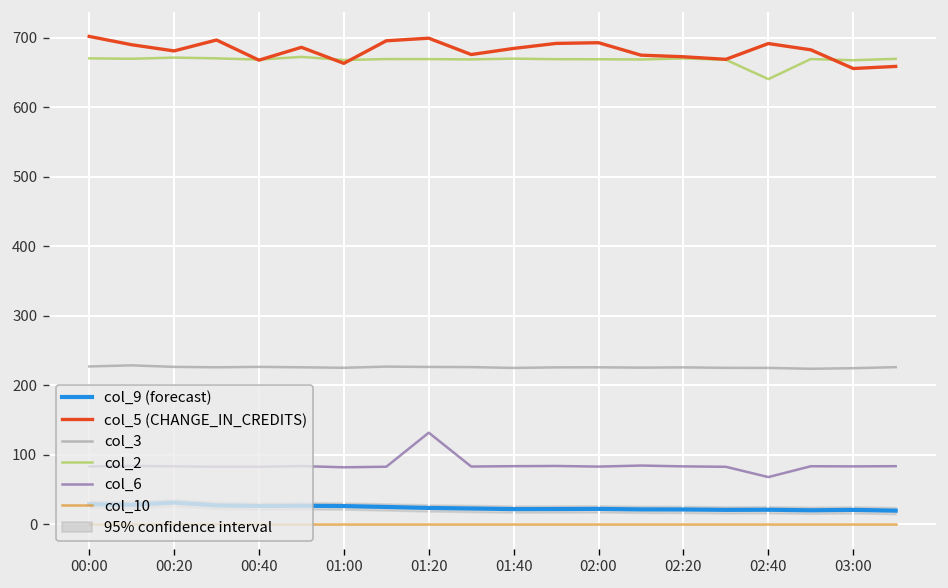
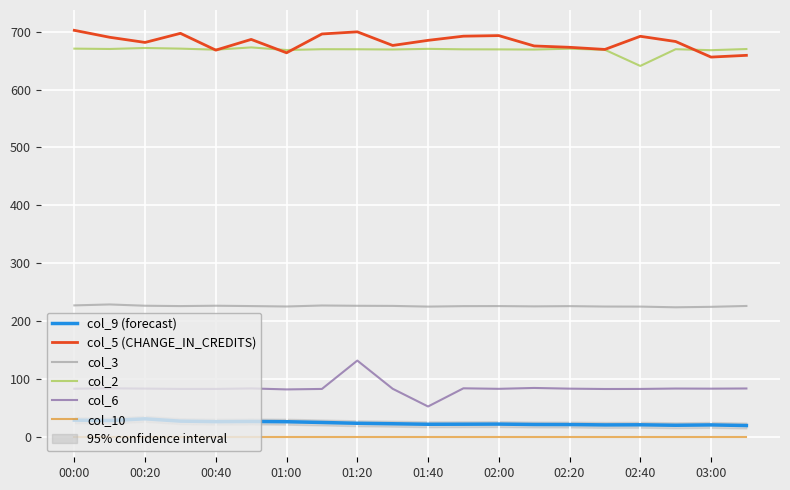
col_6, 01:40: 80 -> 50
col_6, 02:40: 70 -> 80
